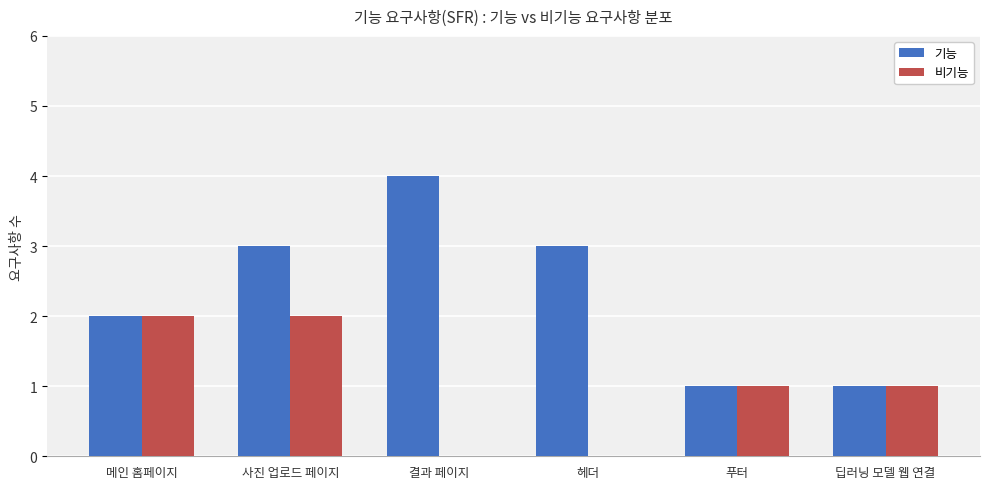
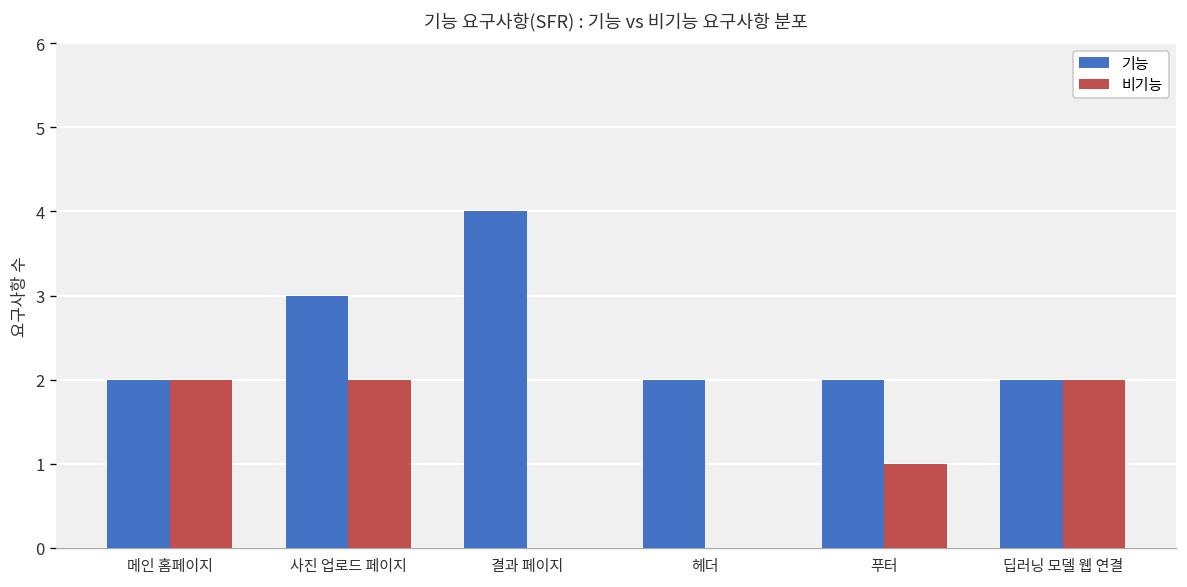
기능, 헤더: 3 -> 2
기능, 푸터: 1 -> 2
기능, 딥러닝 모델 웹 연결: 1 -> 2
비기능, 딥러닝 모델 웹 연결: 1 -> 2
